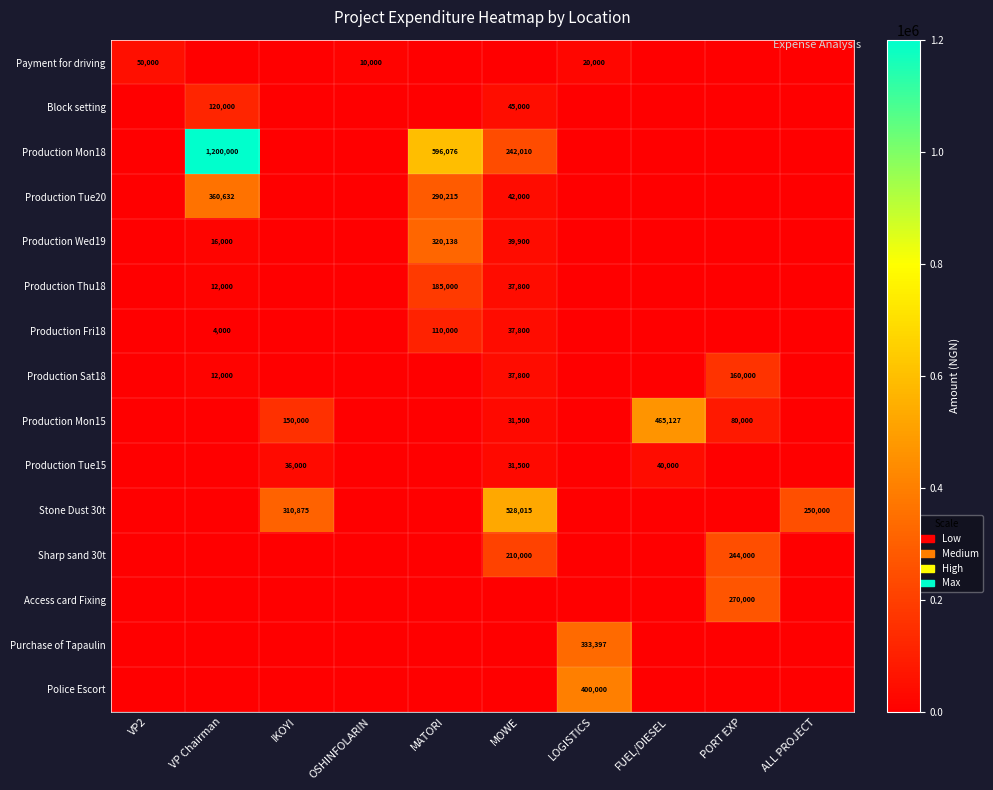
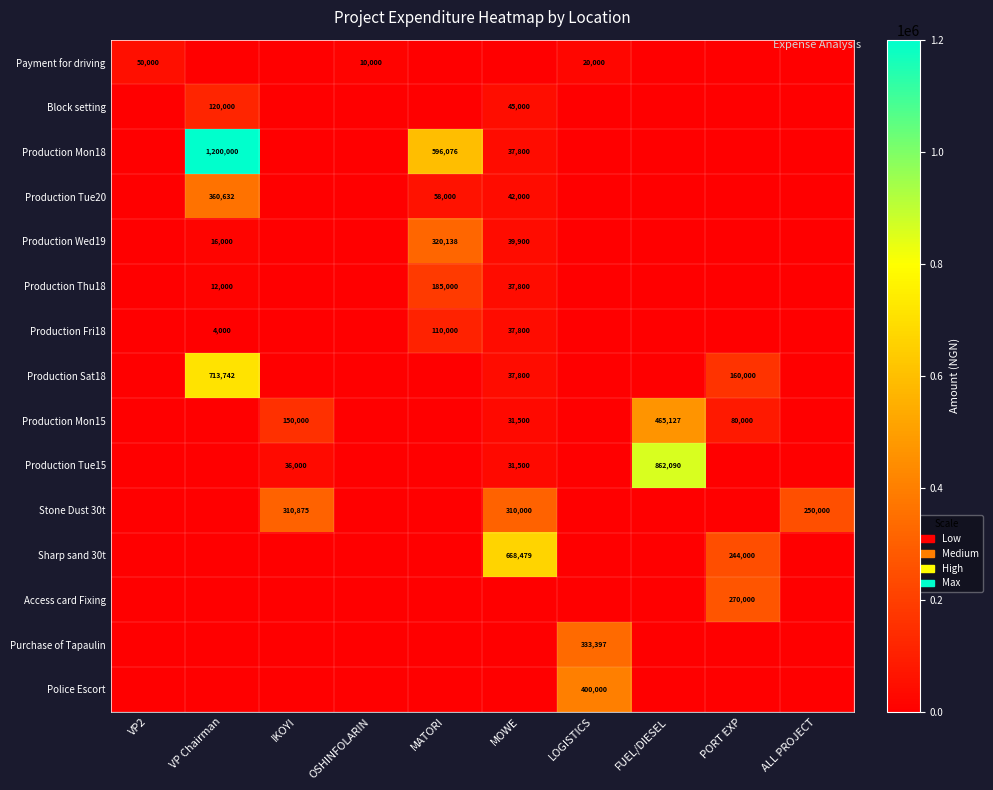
Production Mon18, MOWE: 242,010 -> 37,800
Production Tue20, MATORI: 290,215 -> 58,000
Production Sat18, VP Chairman: 12,000 -> 713,742
Production Tue15, FUEL/DIESEL: 40,000 -> 862,090
Stone Dust 30t, MOWE: 528,015 -> 310,000
Sharp sand 30t, MOWE: 210,000 -> 668,479
